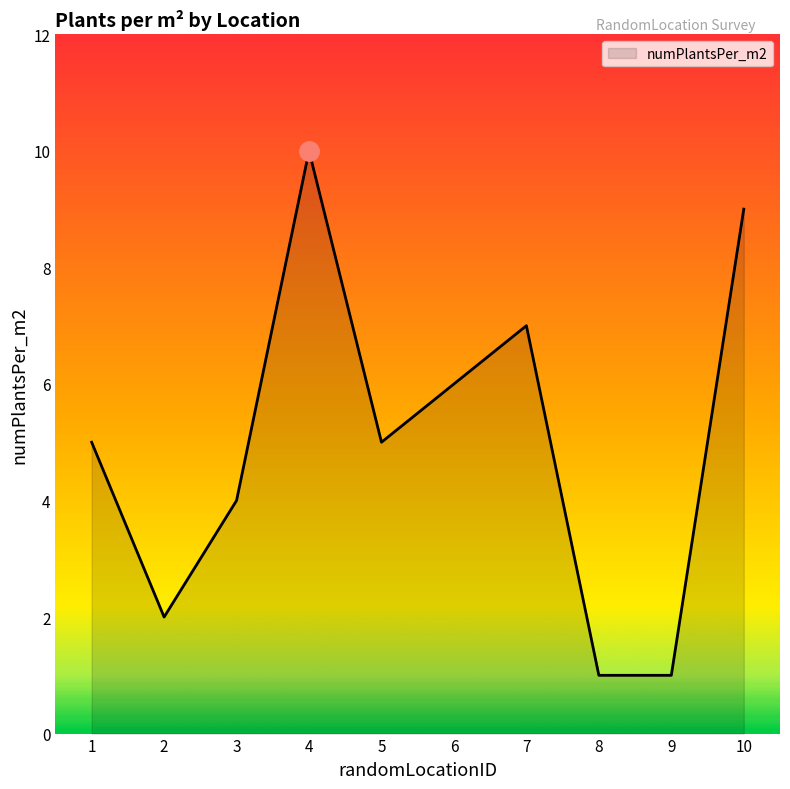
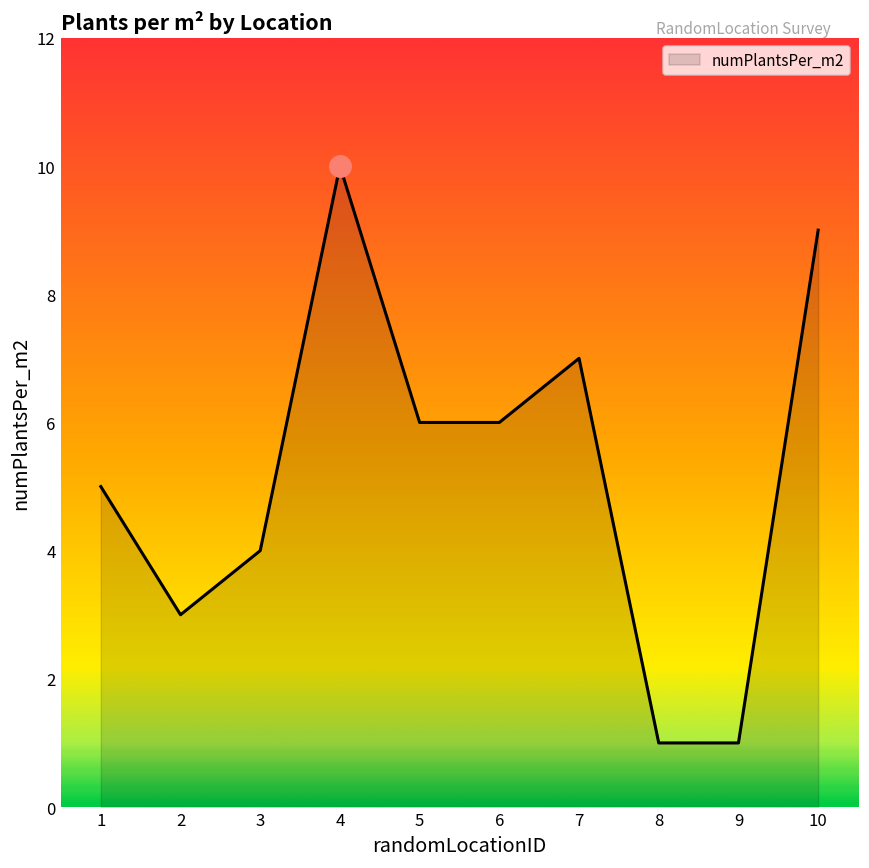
numPlantsPer_m2, 2: 2 -> 3
numPlantsPer_m2, 5: 5 -> 6
